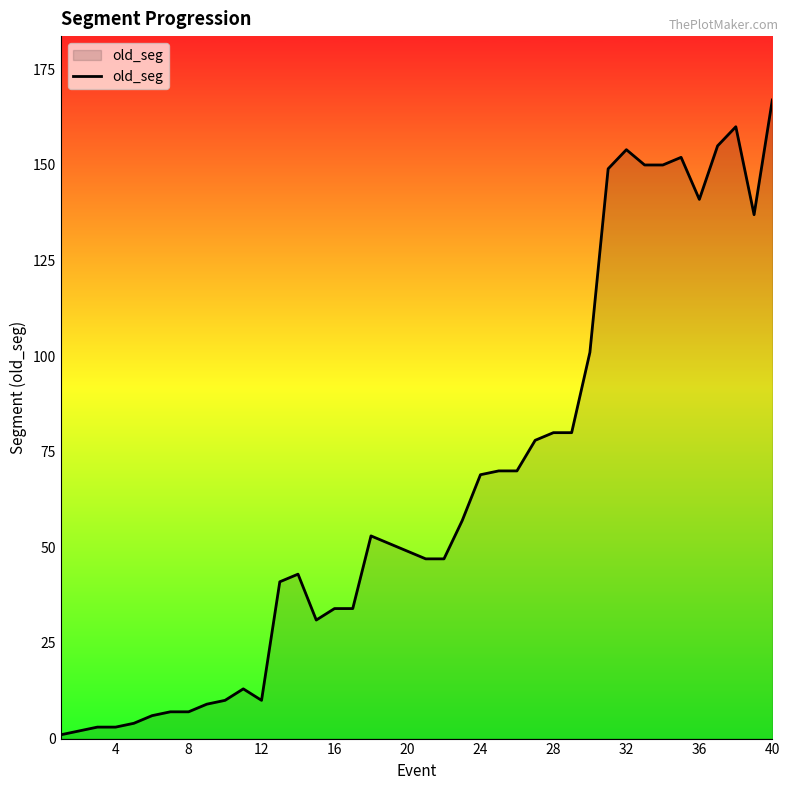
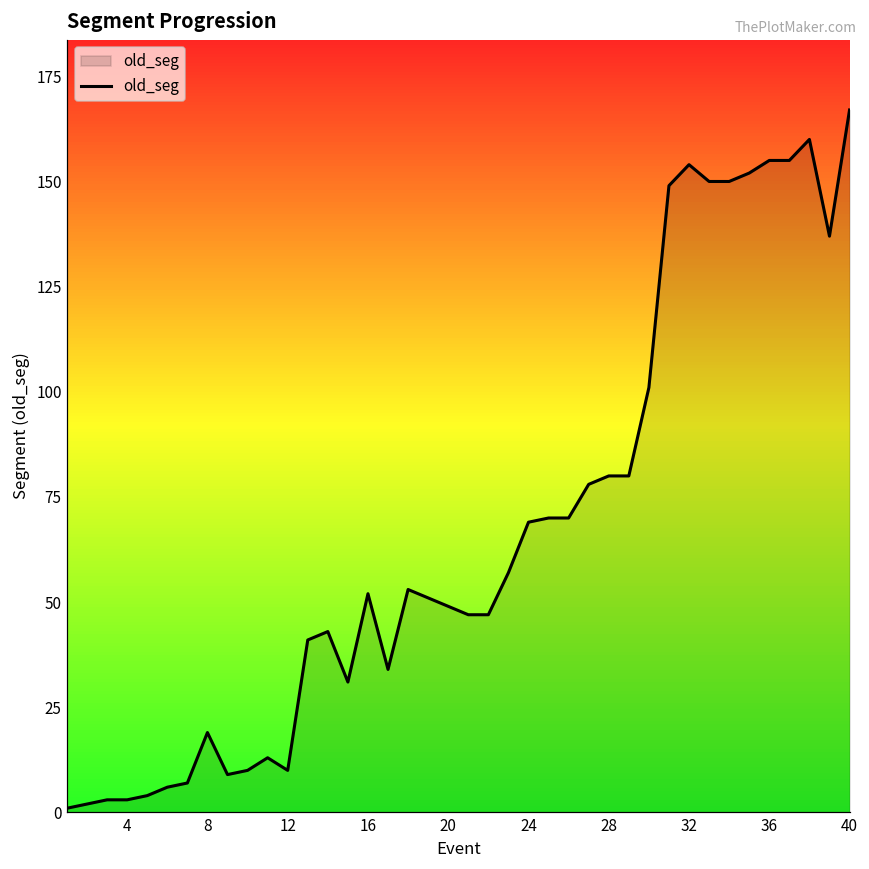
8: 7 -> 19
16: 34 -> 52
36: 141 -> 155
